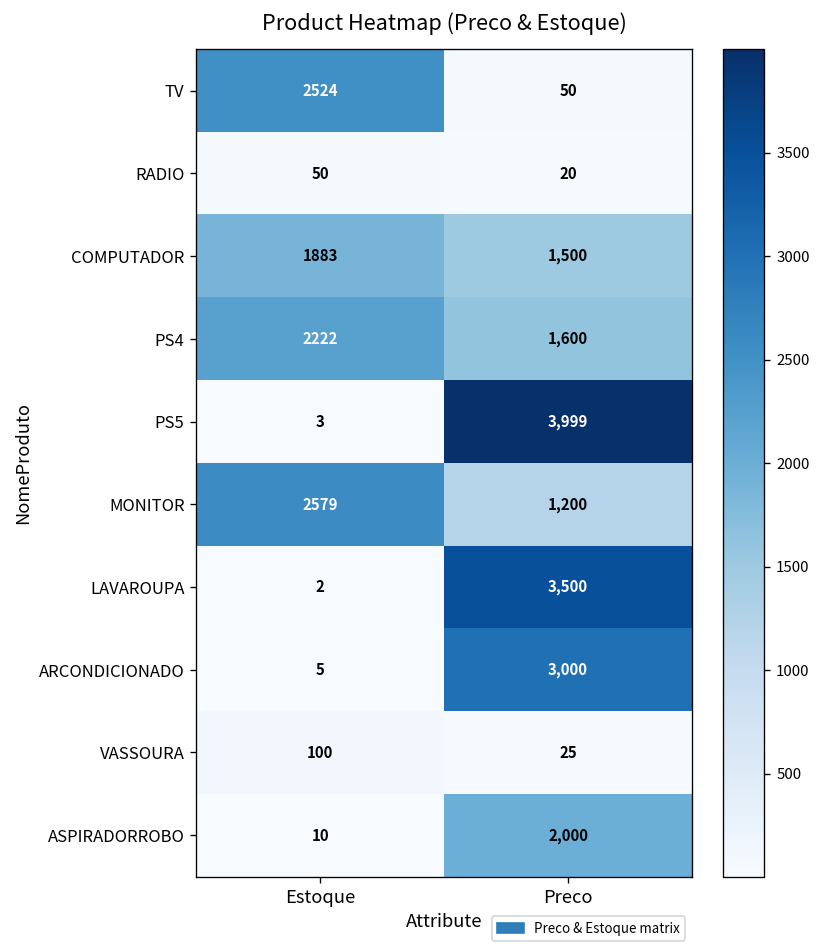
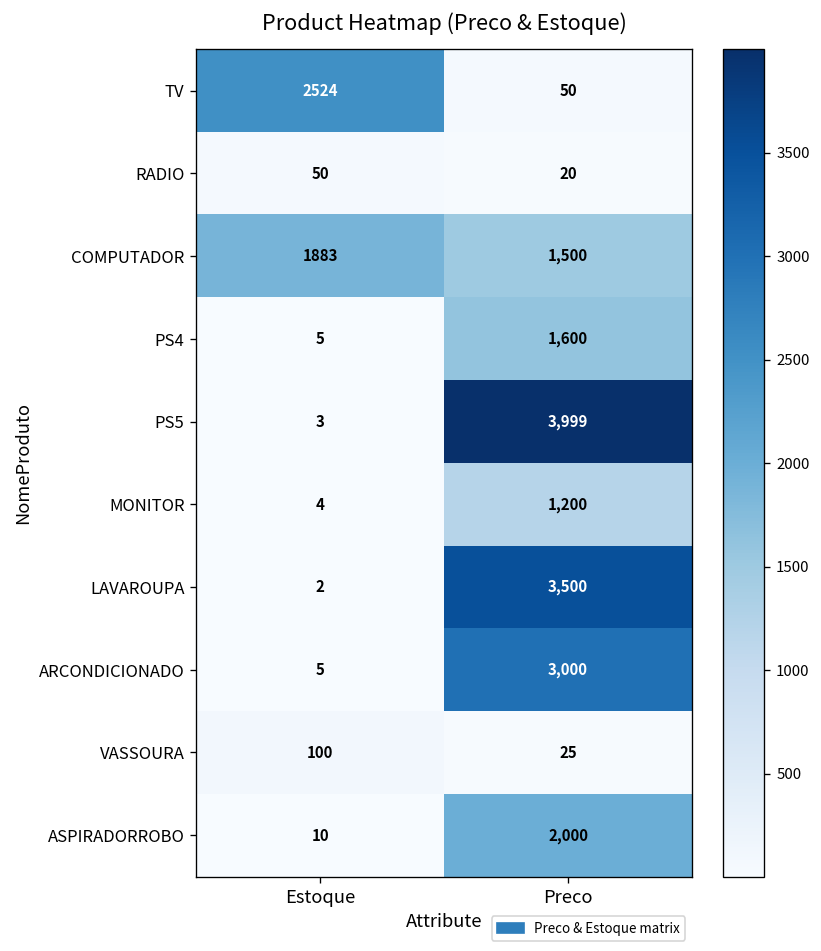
PS4, Estoque: 2222 -> 5
MONITOR, Estoque: 2579 -> 4
